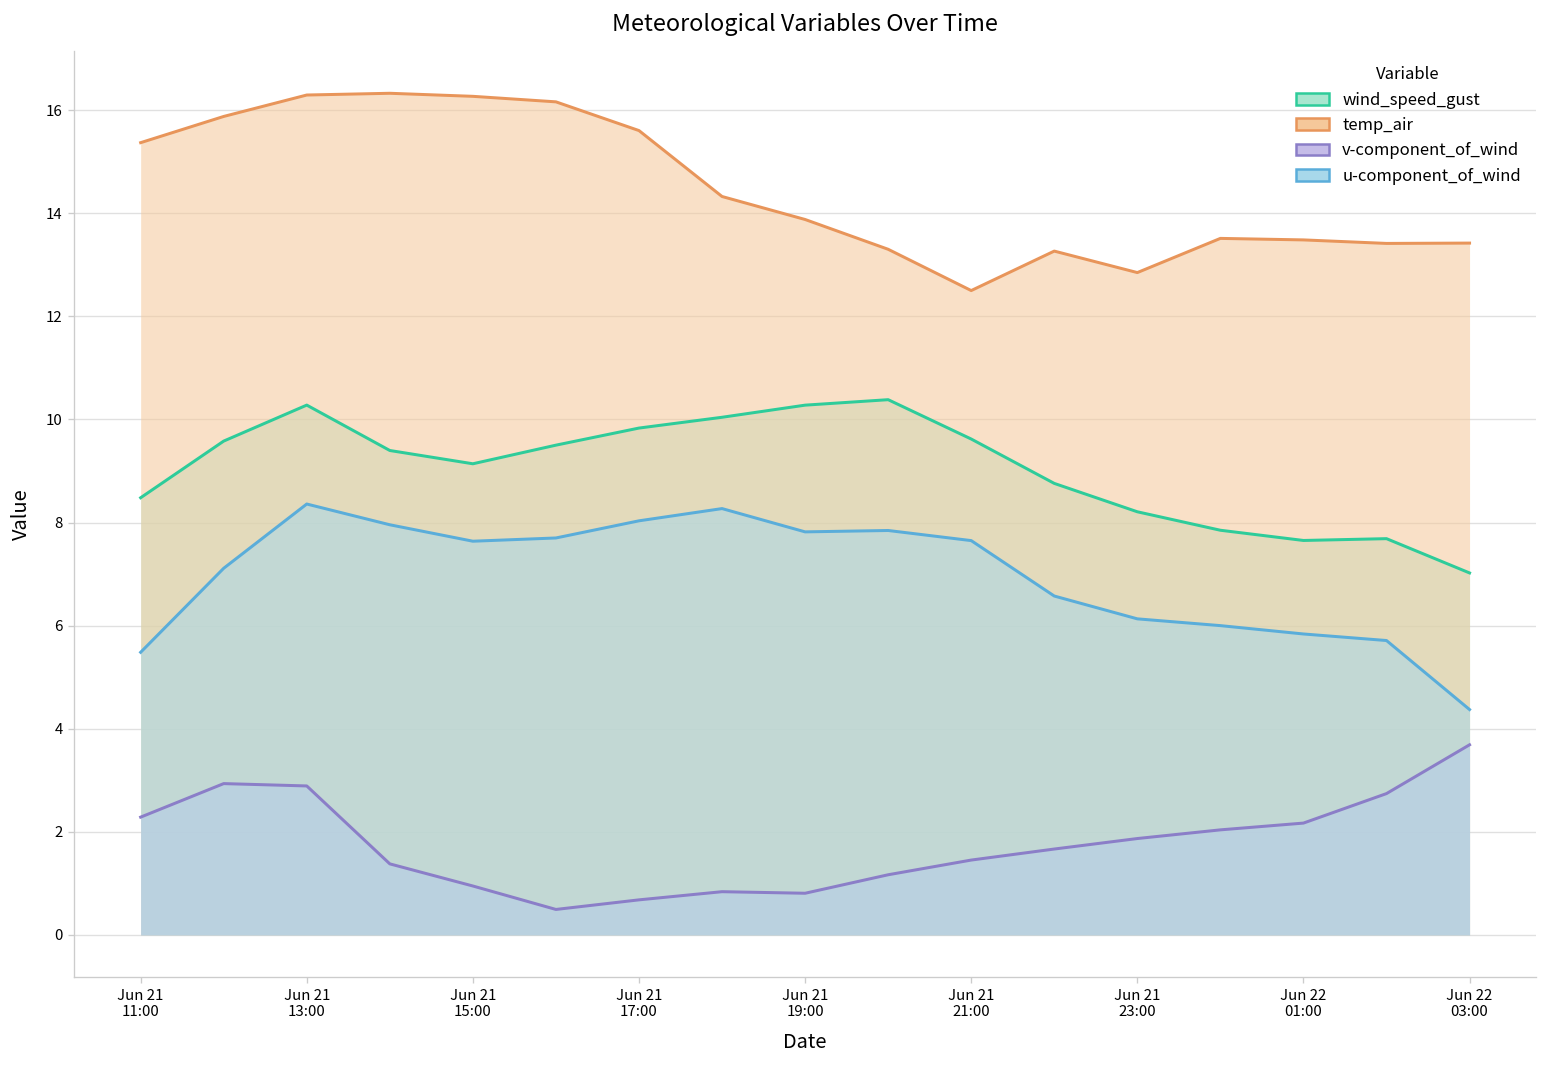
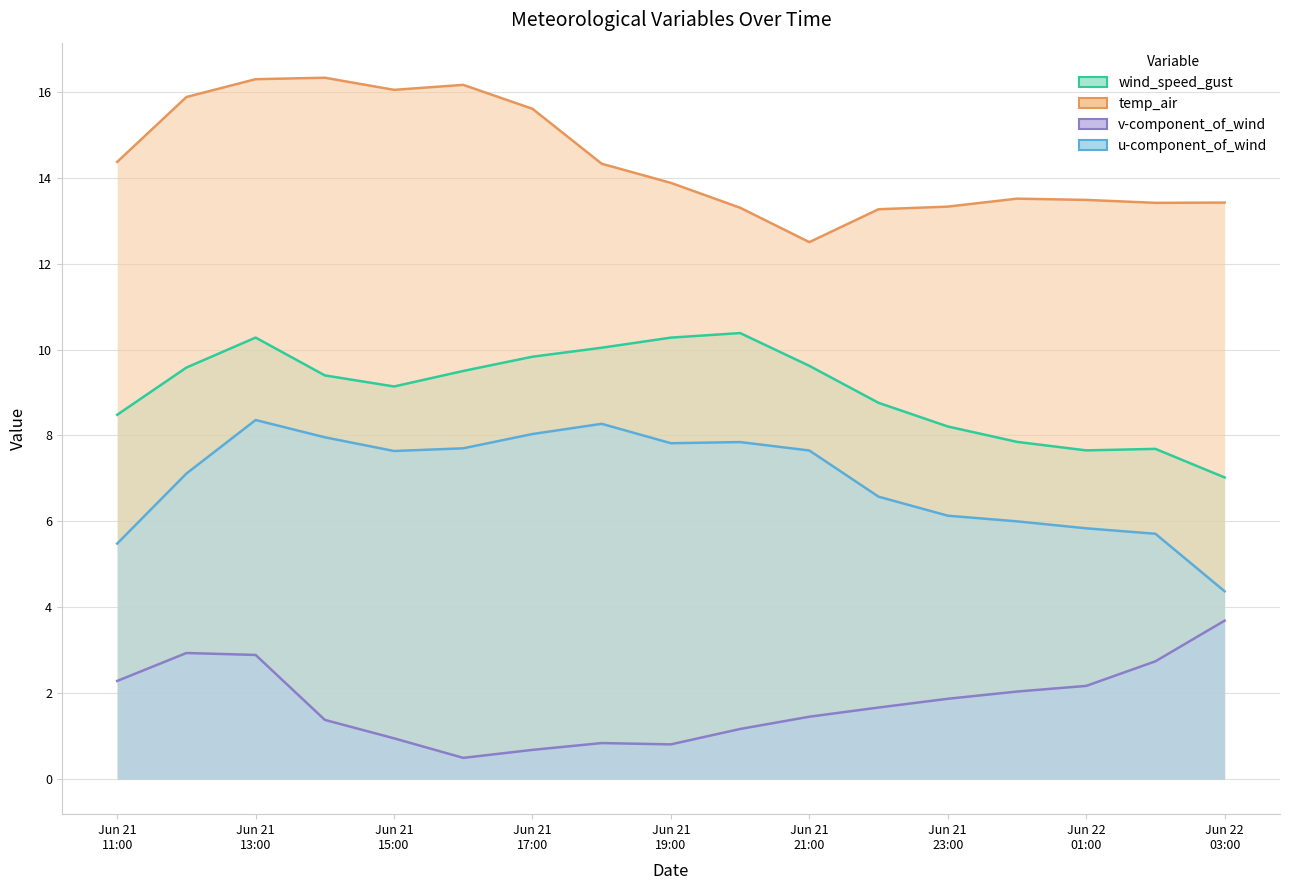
temp_air, Jun 21 11:00: 15.4 -> 14.4
temp_air, Jun 21 15:00: 16.3 -> 16.0
temp_air, Jun 21 23:00: 12.9 -> 13.3
